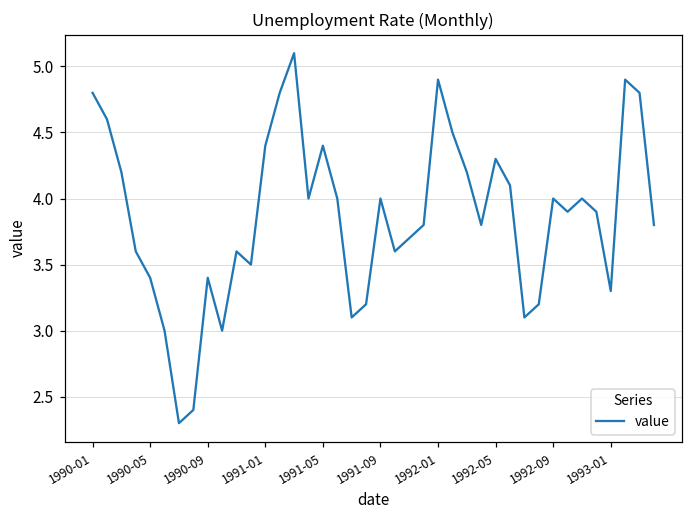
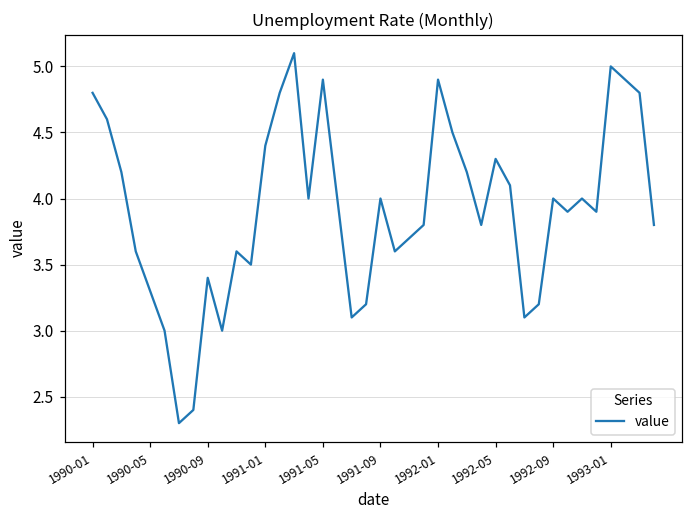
1990-05: 3.4 -> 3.3
1991-05: 4.4 -> 4.9
1993-01: 3.3 -> 5.0
